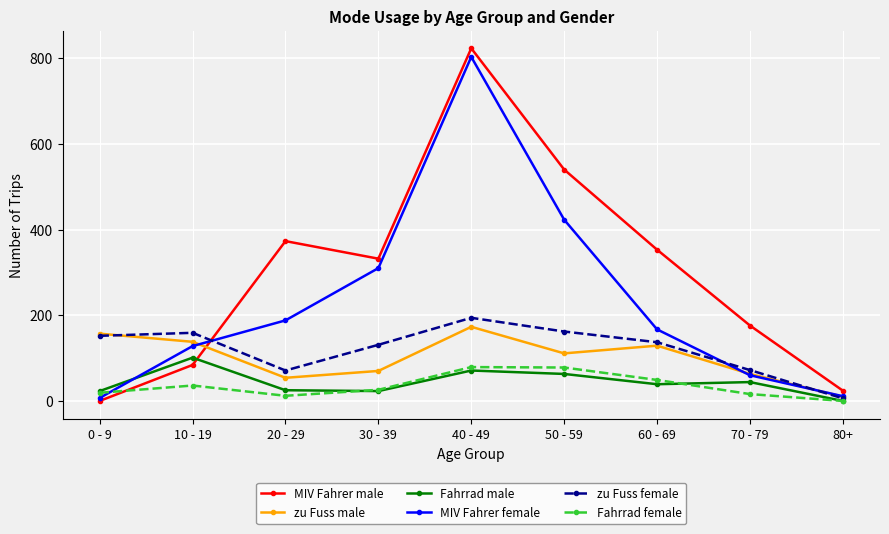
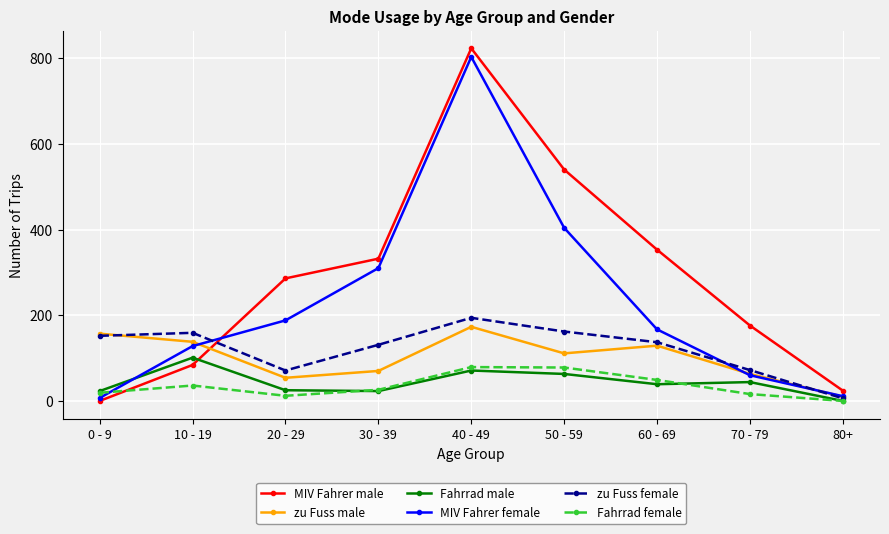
MIV Fahrer male, 20 - 29: 370 -> 290
MIV Fahrer female, 50 - 59: 420 -> 400
